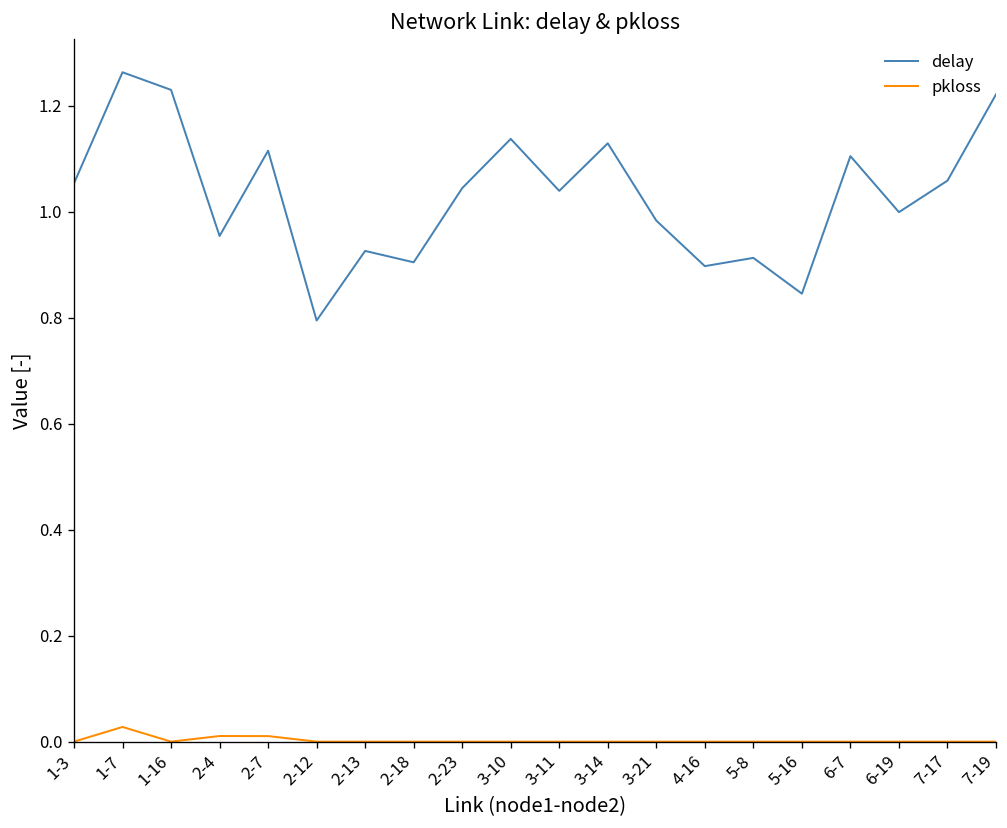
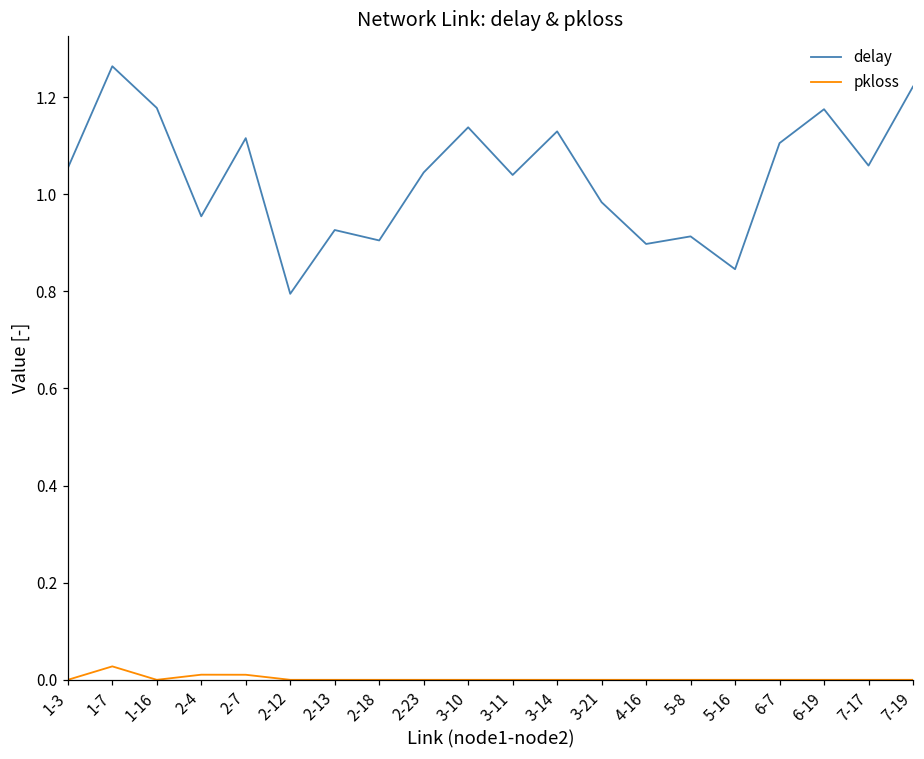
delay, 1-16: 1.23 -> 1.18
delay, 6-19: 1.00 -> 1.17
